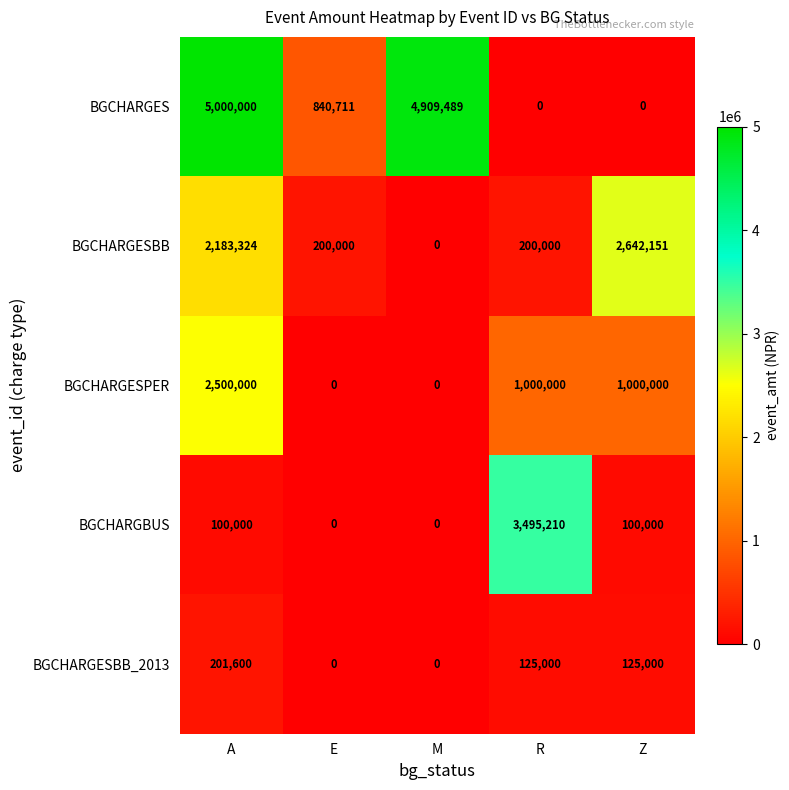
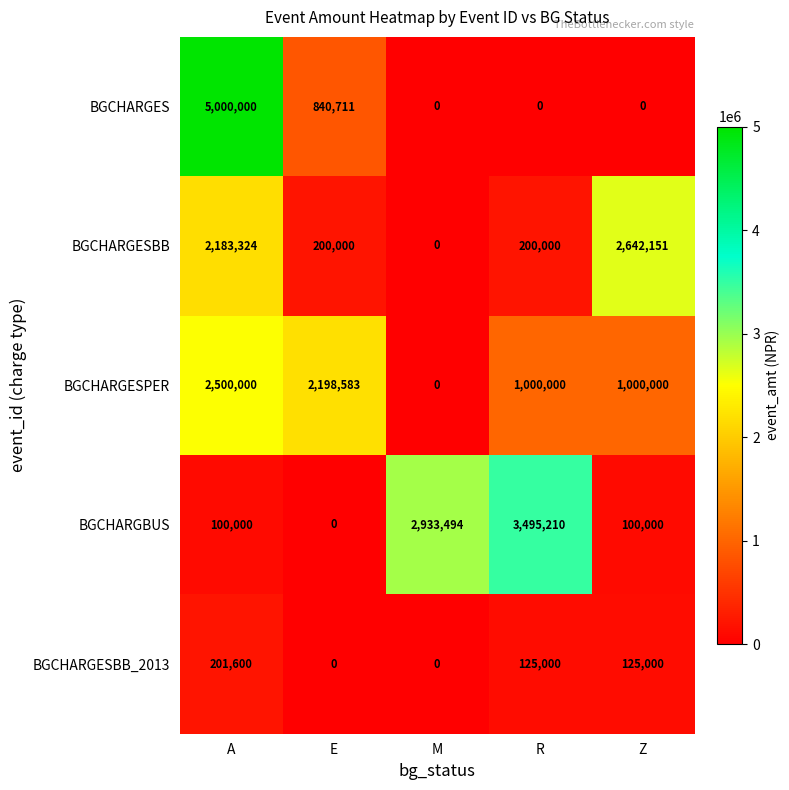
BGCHARGES, M: 4,909,489 -> 0
BGCHARGESPER, E: 0 -> 2,198,583
BGCHARGBUS, M: 0 -> 2,933,494
